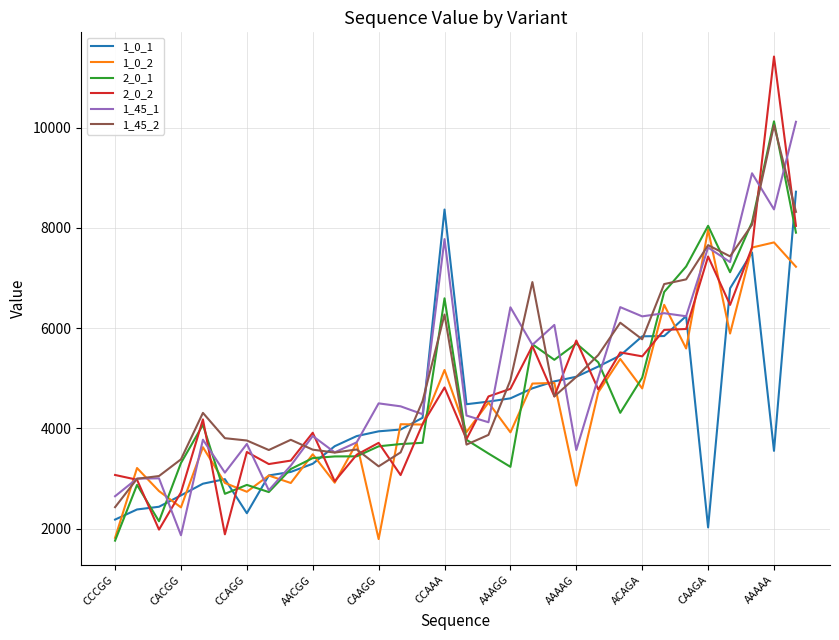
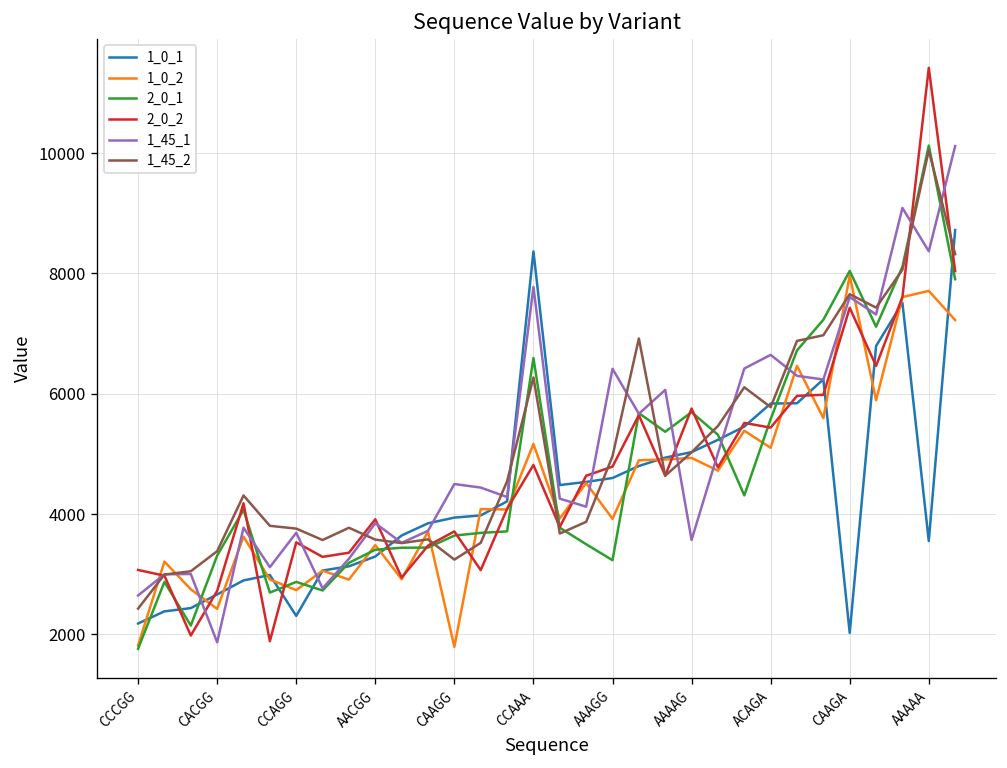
1_0_2, AAAAG: 2900 -> 4900
1_0_2, ACAGA: 4800 -> 5100
2_0_1, ACAGA: 5000 -> 5600
1_45_1, ACAGA: 6200 -> 6600
